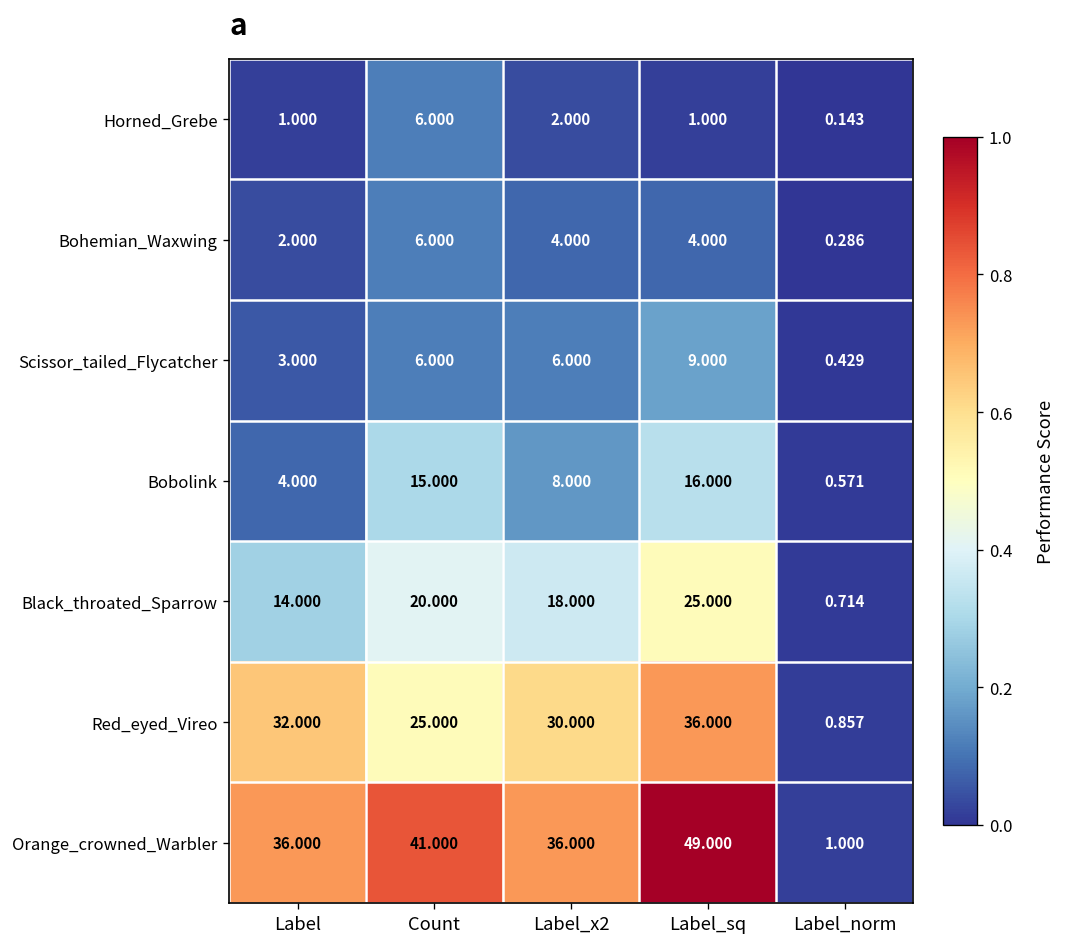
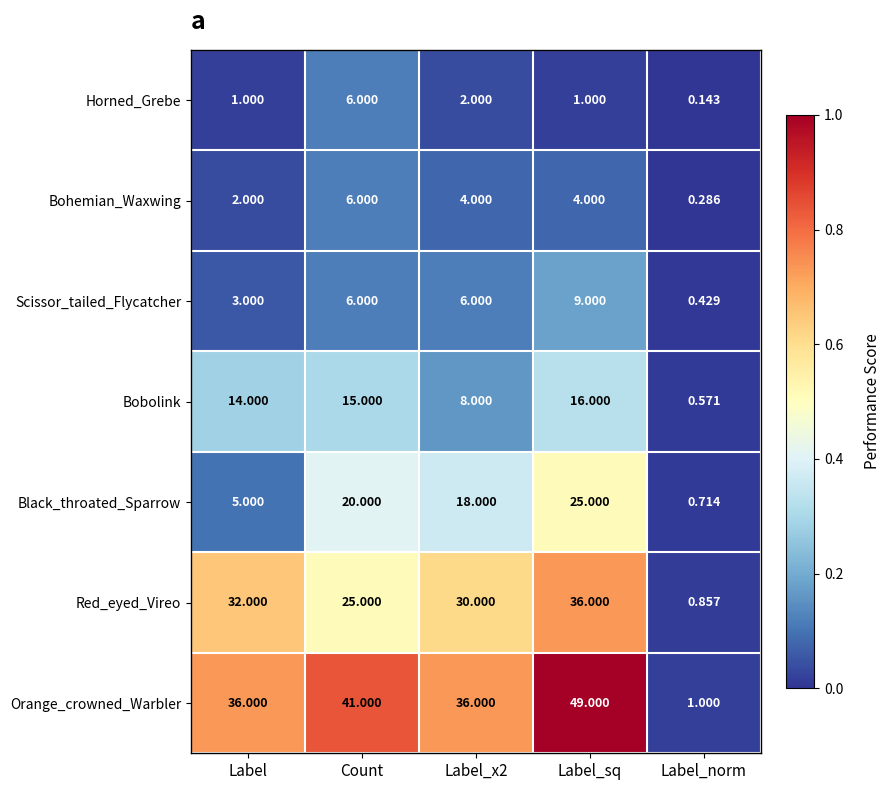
Bobolink, Label: 4.000 -> 14.000
Black_throated_Sparrow, Label: 14.000 -> 5.000
